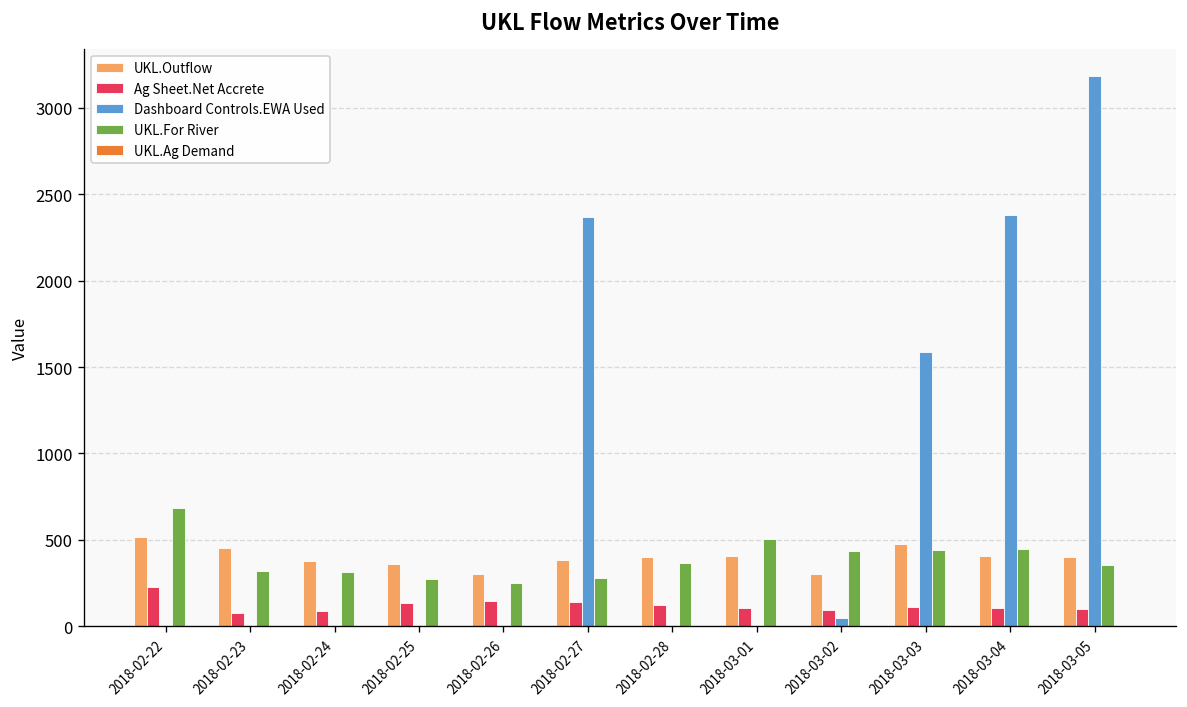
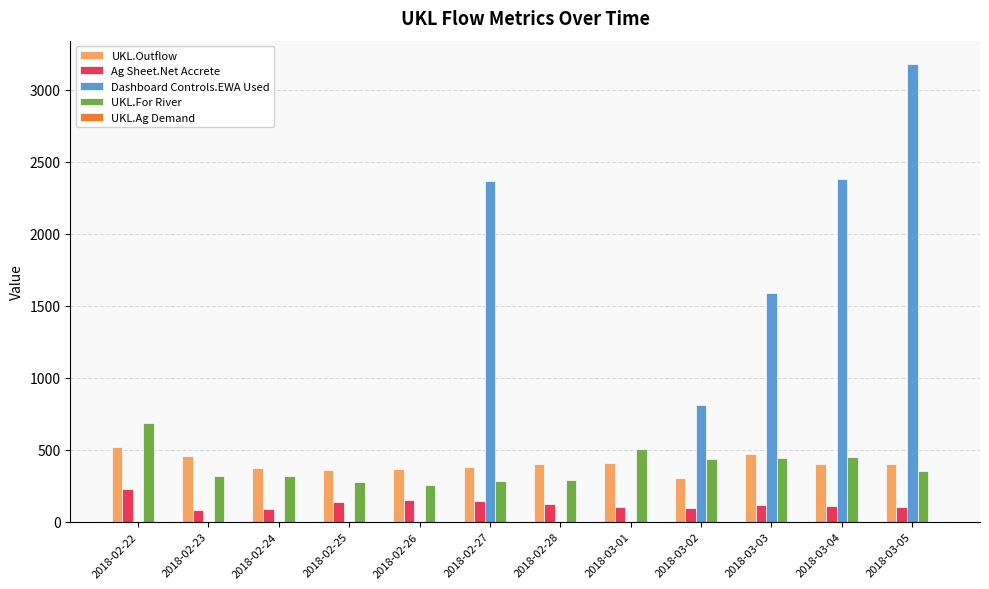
UKL.Outflow, 2018-02-26: 300 -> 370
UKL.For River, 2018-02-28: 360 -> 290
Dashboard Controls.EWA Used, 2018-03-02: 50 -> 810
